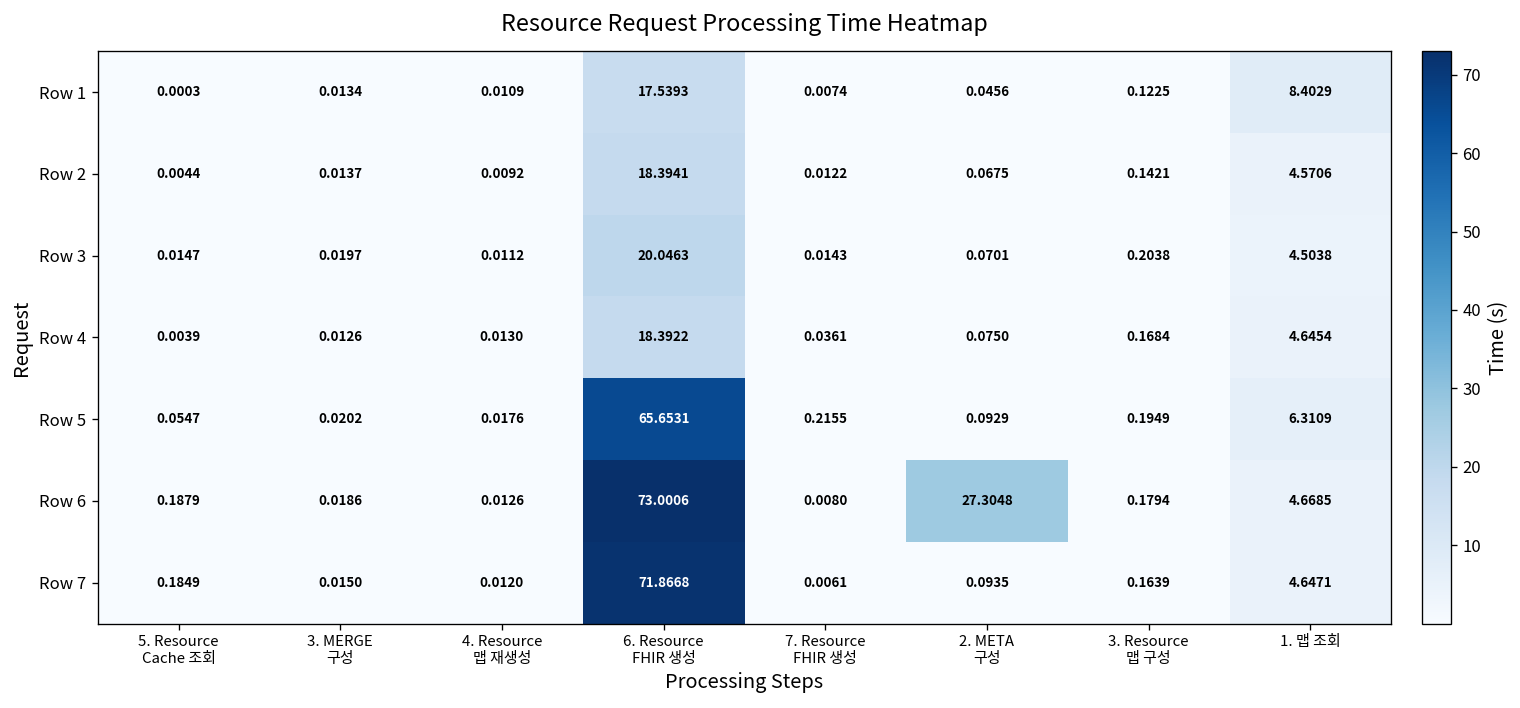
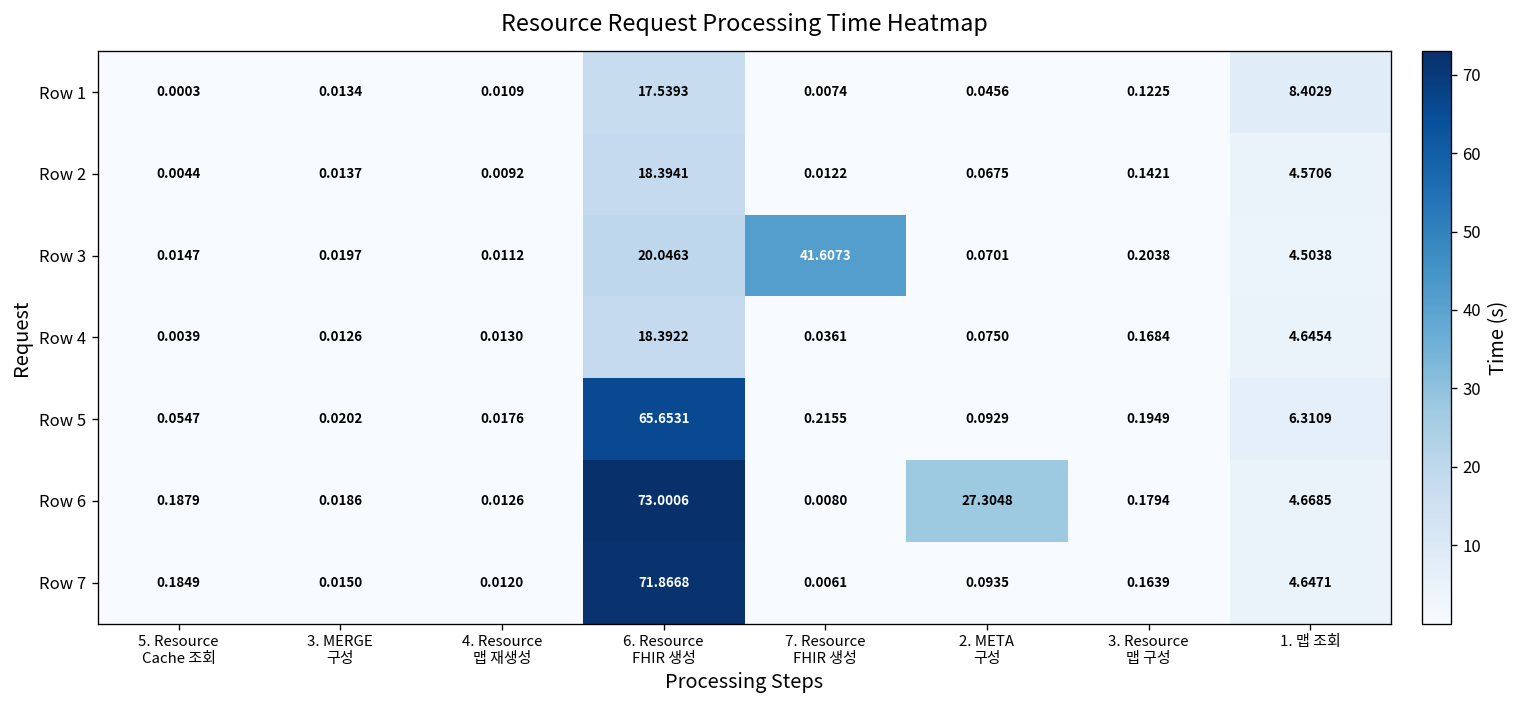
Row 3, 7. Resource FHIR 생성: 0.0143 -> 41.6073
